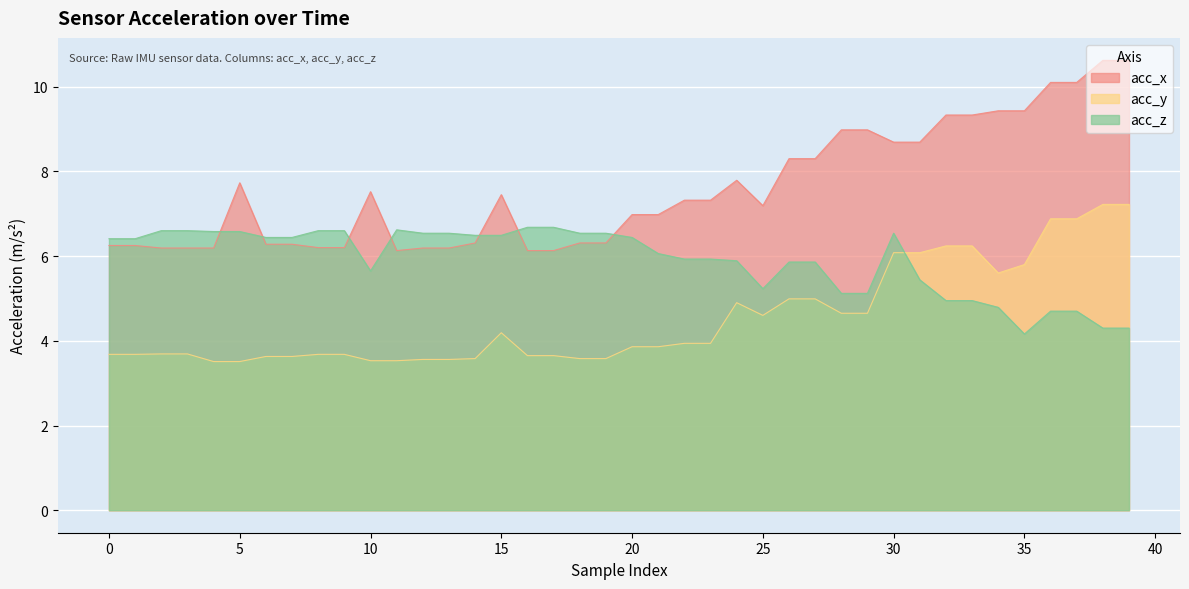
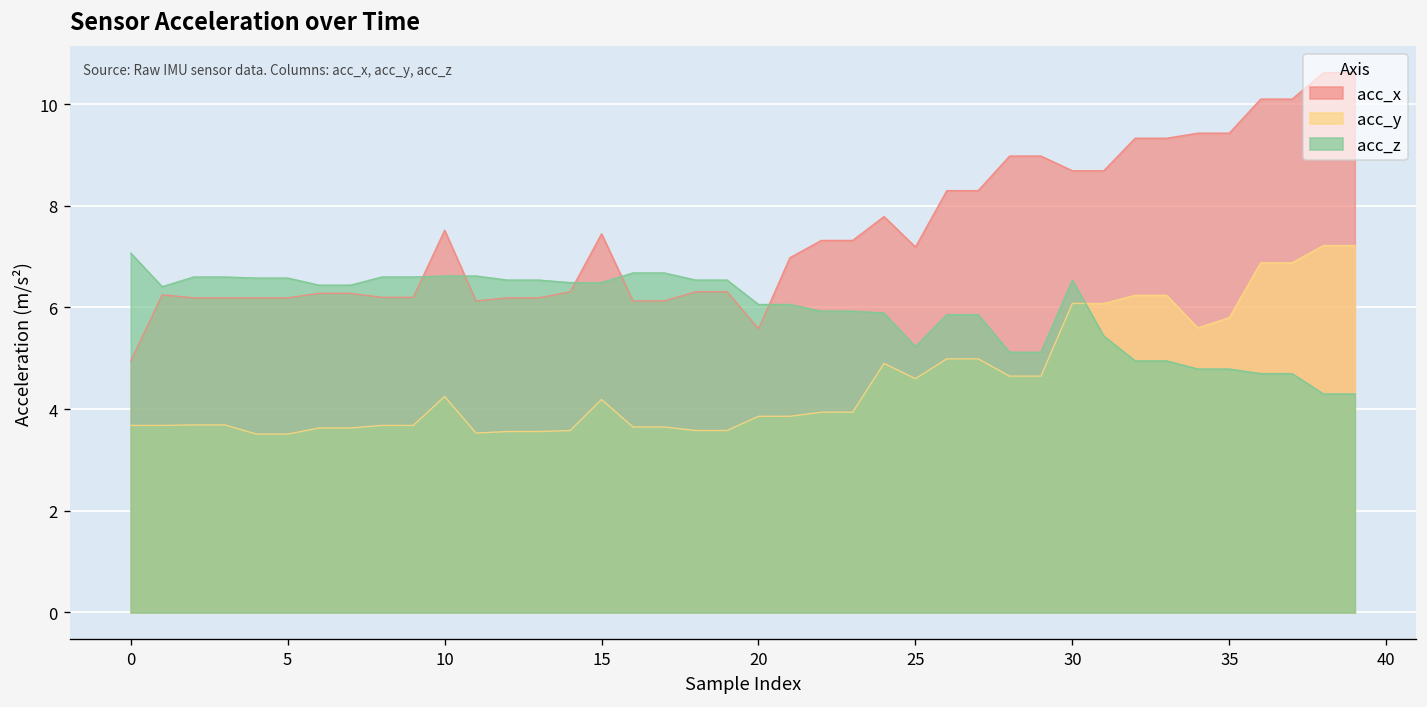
acc_x, 0: 6.3 -> 5.0
acc_z, 0: 6.4 -> 7.1
acc_x, 5: 7.7 -> 6.2
acc_y, 10: 3.5 -> 4.3
acc_z, 10: 5.7 -> 6.6
acc_x, 20: 7.0 -> 5.6
acc_z, 20: 6.4 -> 6.1
acc_z, 35: 4.2 -> 4.8
